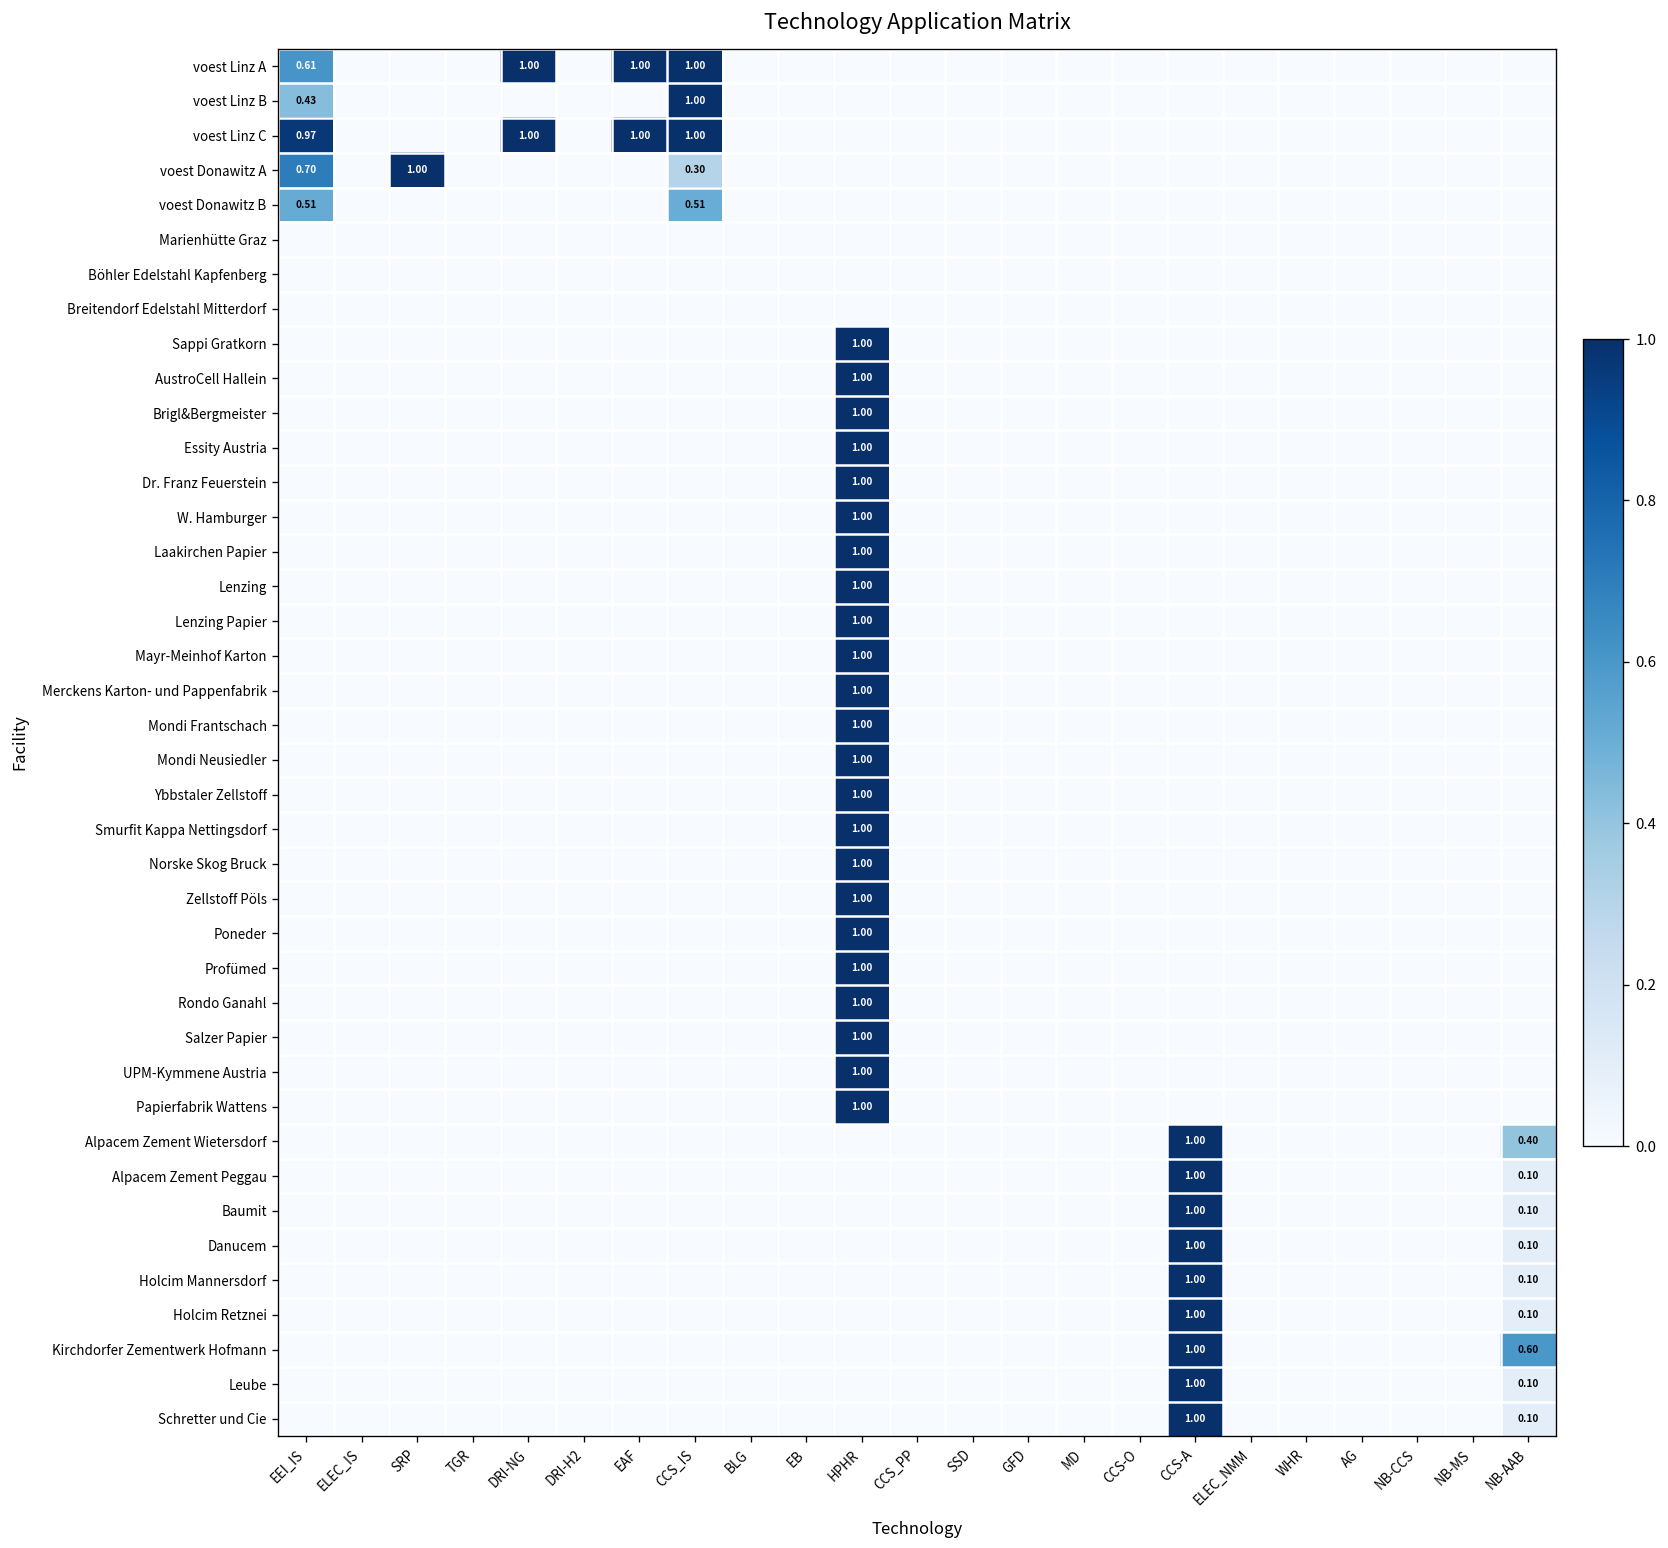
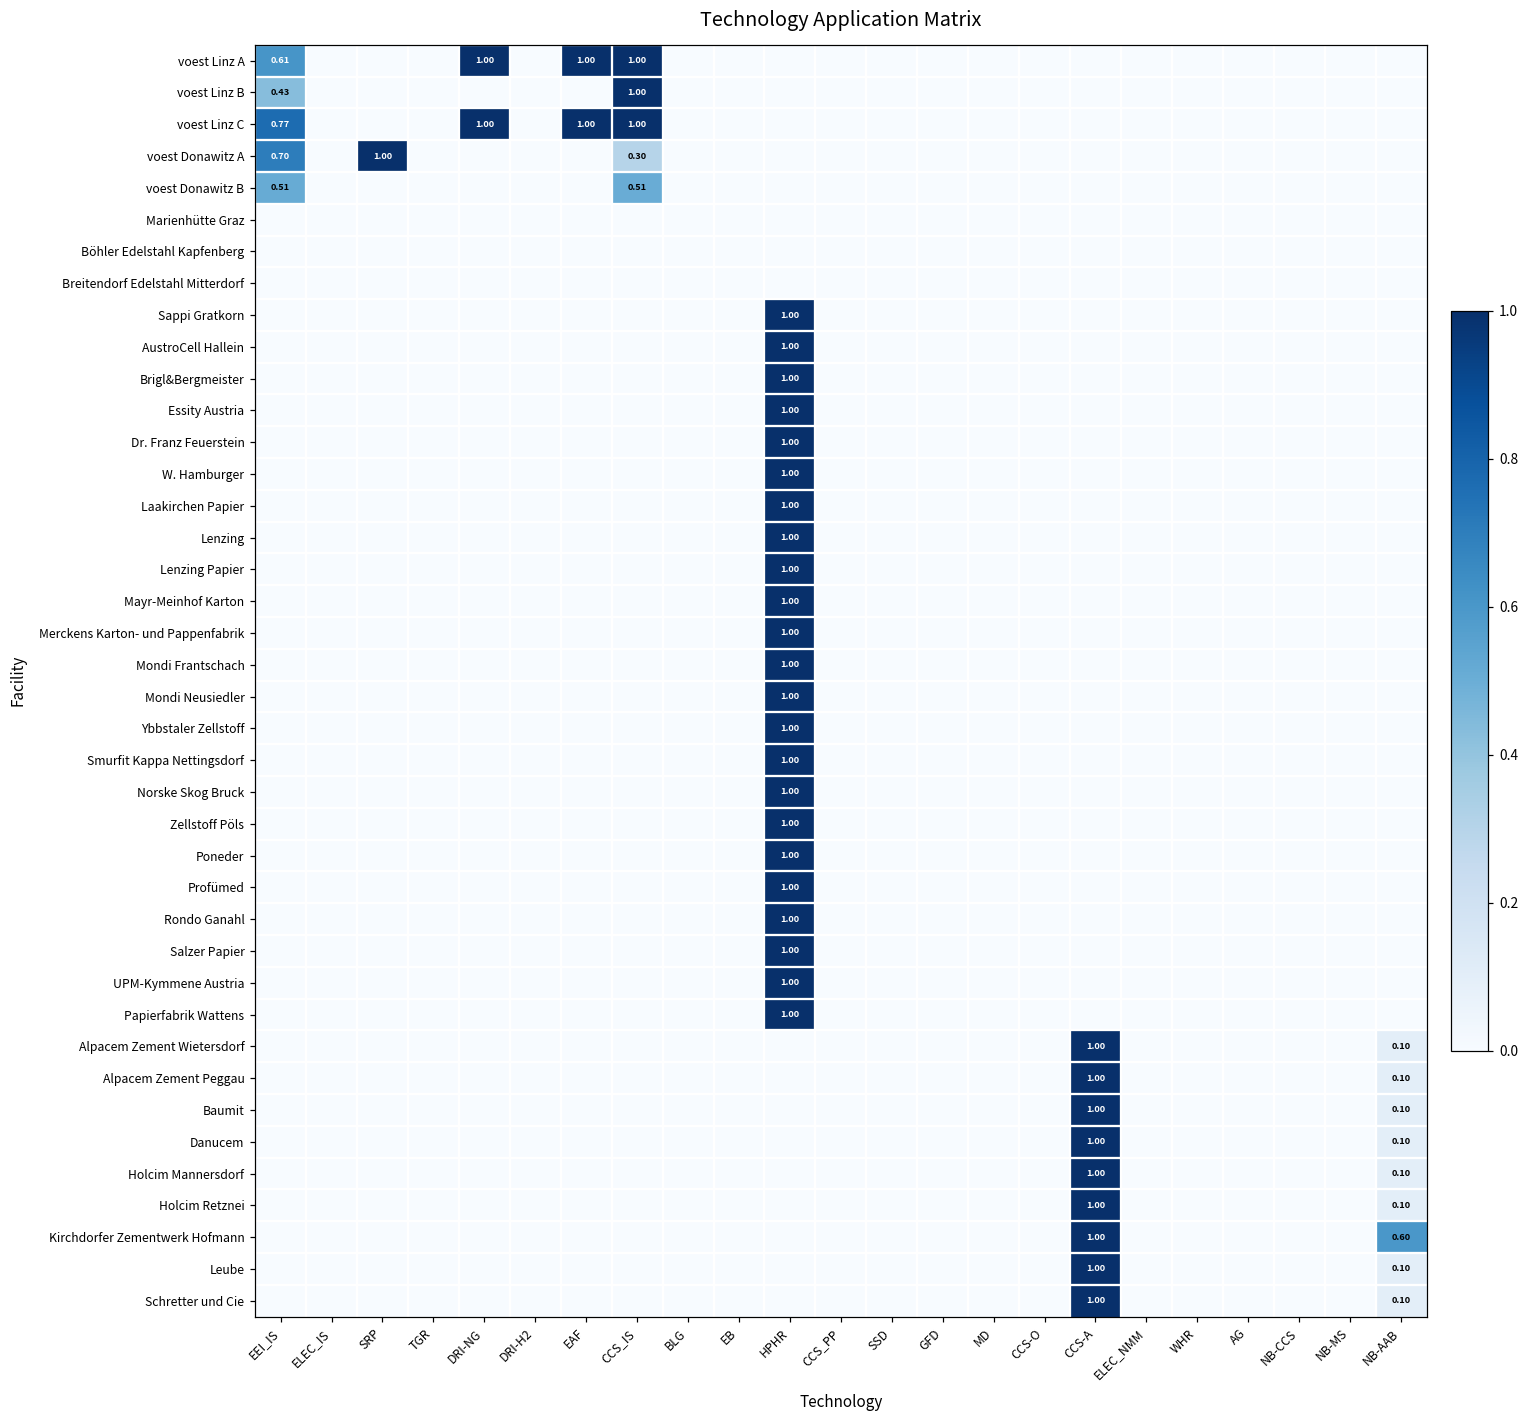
voest Linz C, EEI_IS: 0.97 -> 0.77
Alpacem Zement Wietersdorf, NB-AAB: 0.40 -> 0.10
